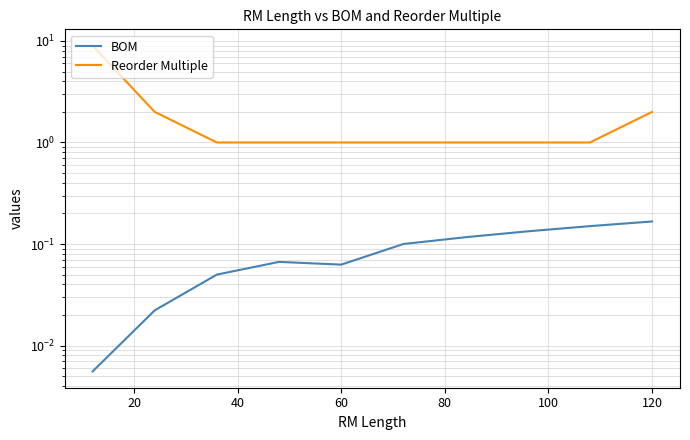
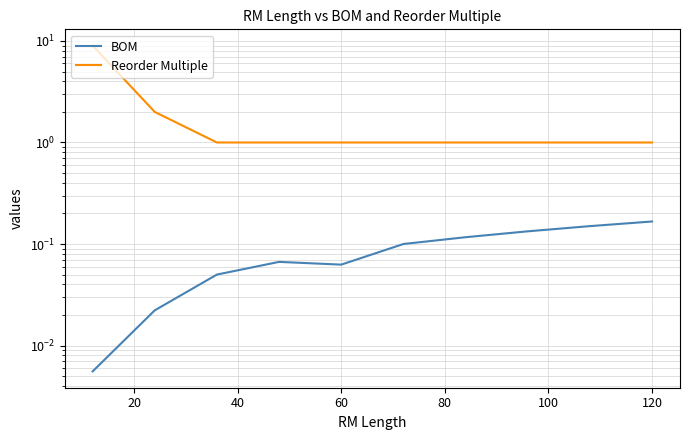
Reorder Multiple, 120: 2 -> 1
